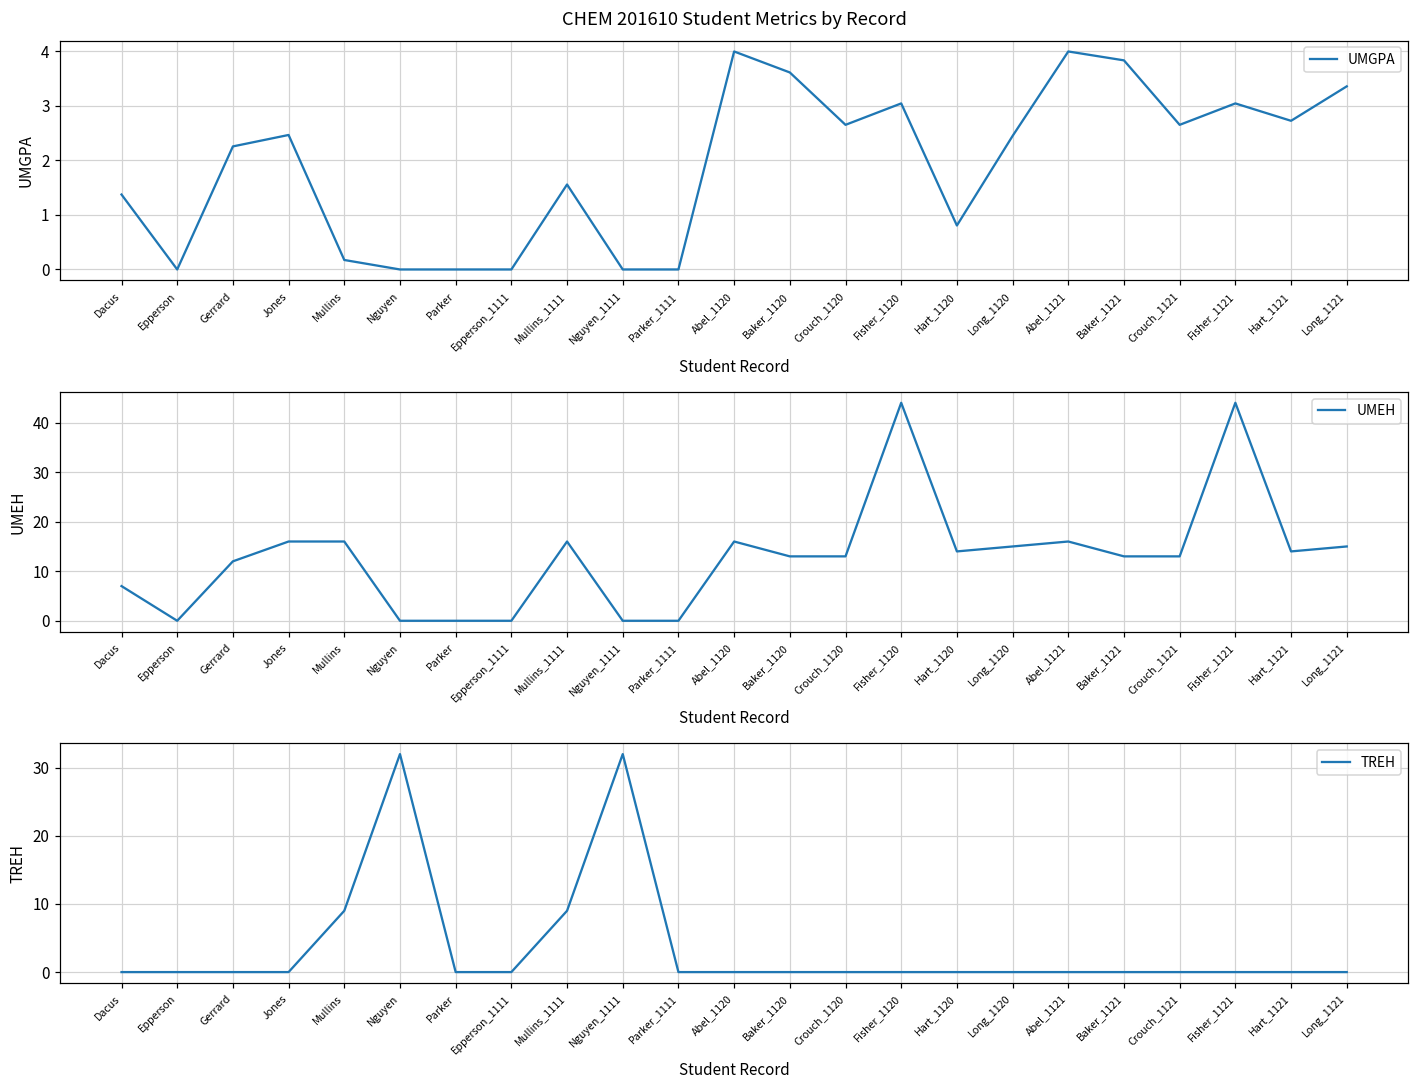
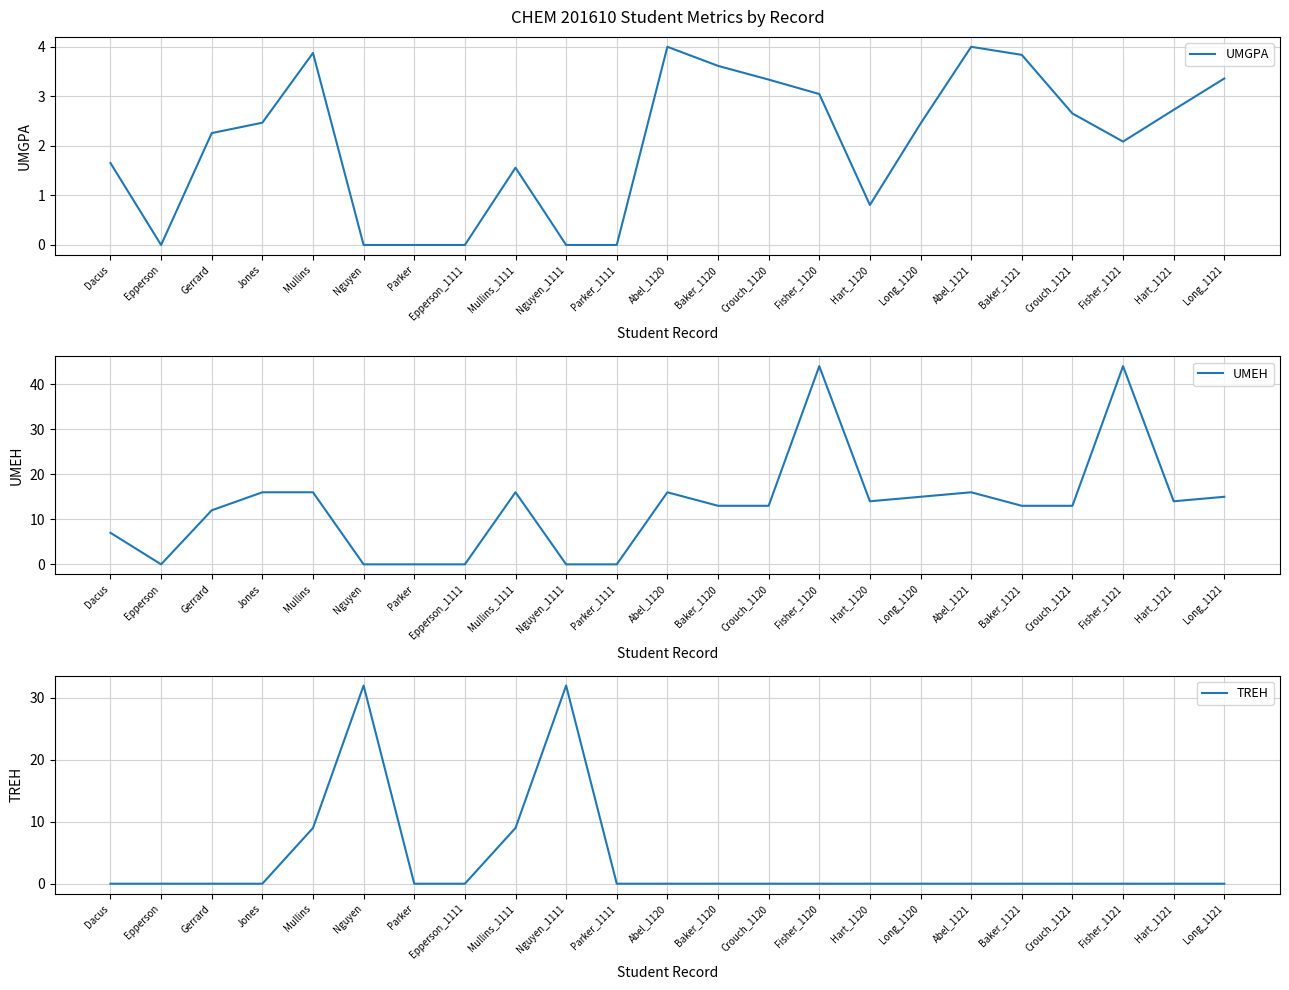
CHEM 201610 Student Metrics by Record, Dacus: 1.4 -> 1.7
CHEM 201610 Student Metrics by Record, Mullins: 0.2 -> 3.9
CHEM 201610 Student Metrics by Record, Crouch_1120: 2.7 -> 3.3
CHEM 201610 Student Metrics by Record, Fisher_1121: 3.0 -> 2.1
